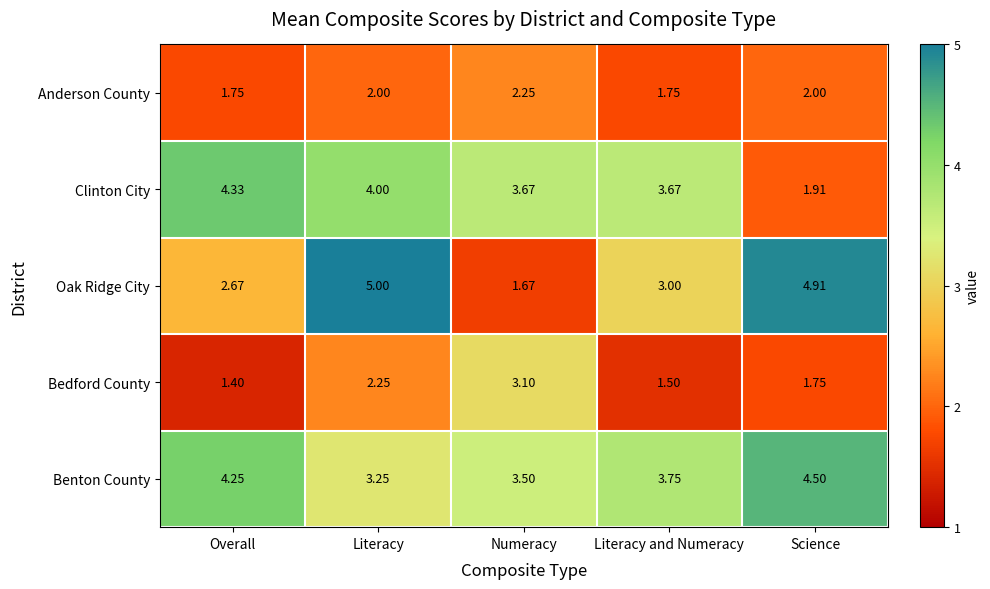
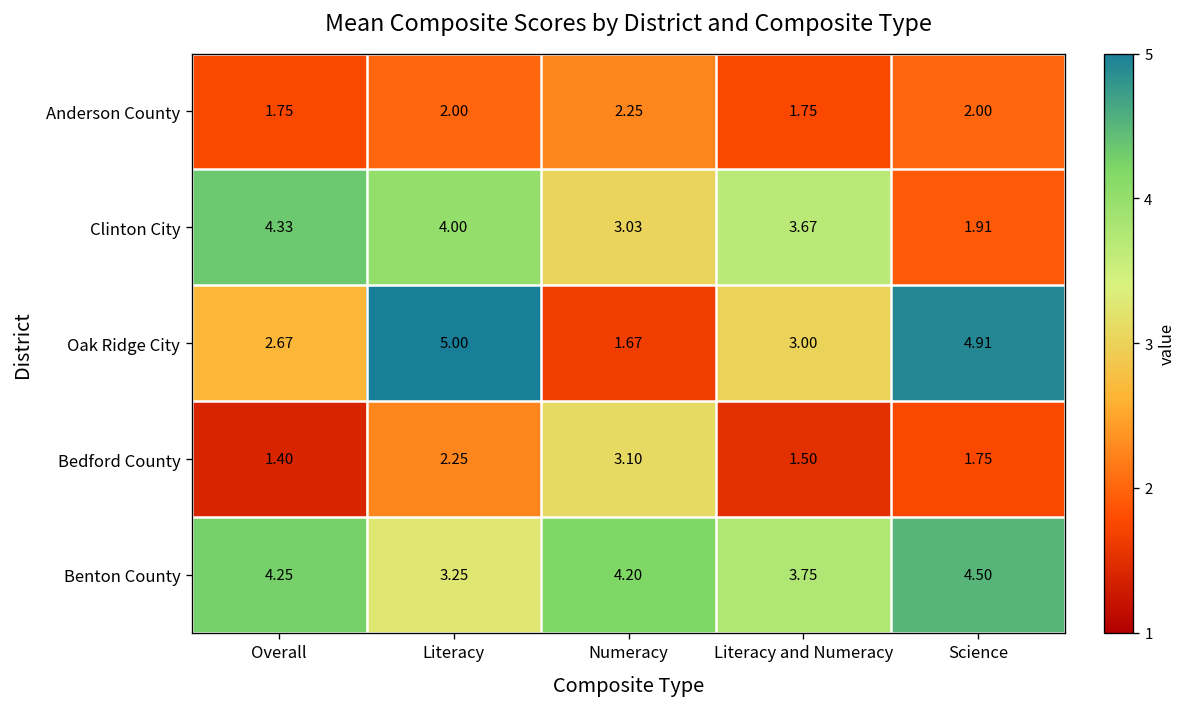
Clinton City, Numeracy: 3.67 -> 3.03
Benton County, Numeracy: 3.50 -> 4.20
